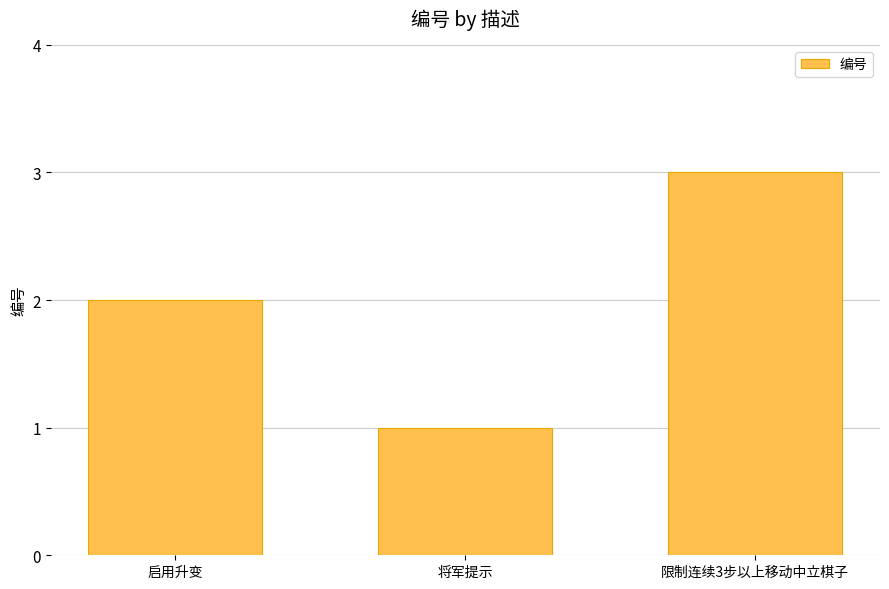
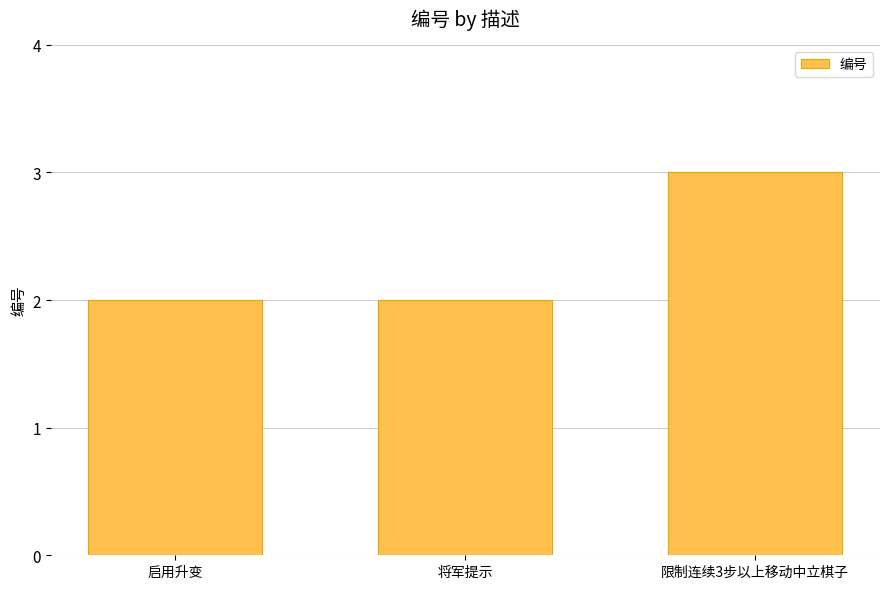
将军提示: 1 -> 2
